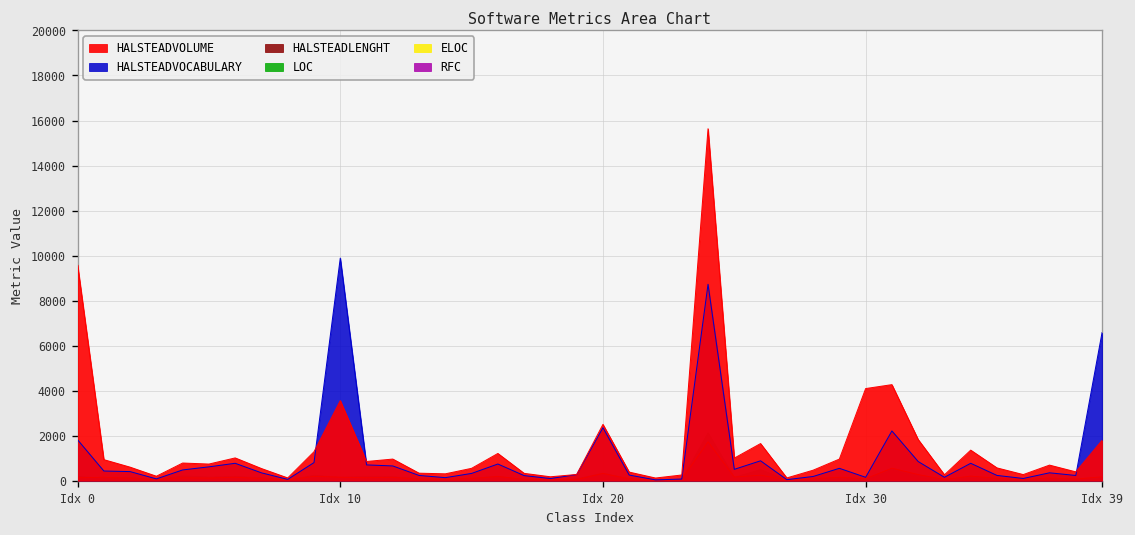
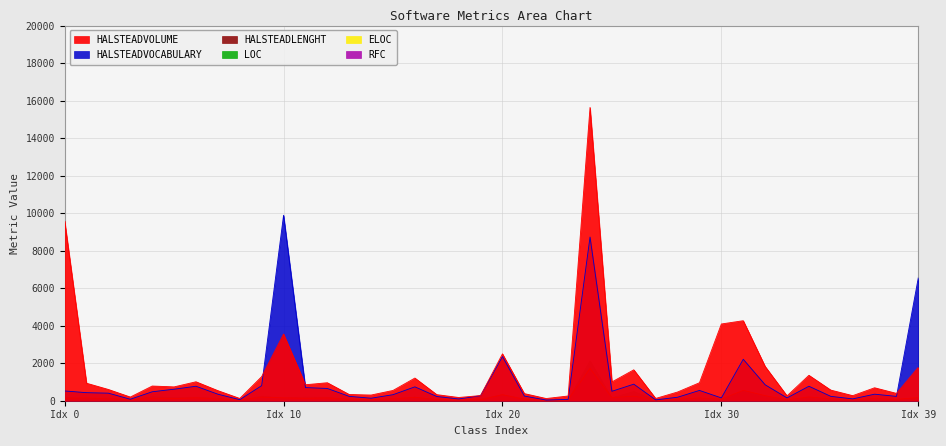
HALSTEADVOCABULARY, Idx 0: 1800 -> 500
